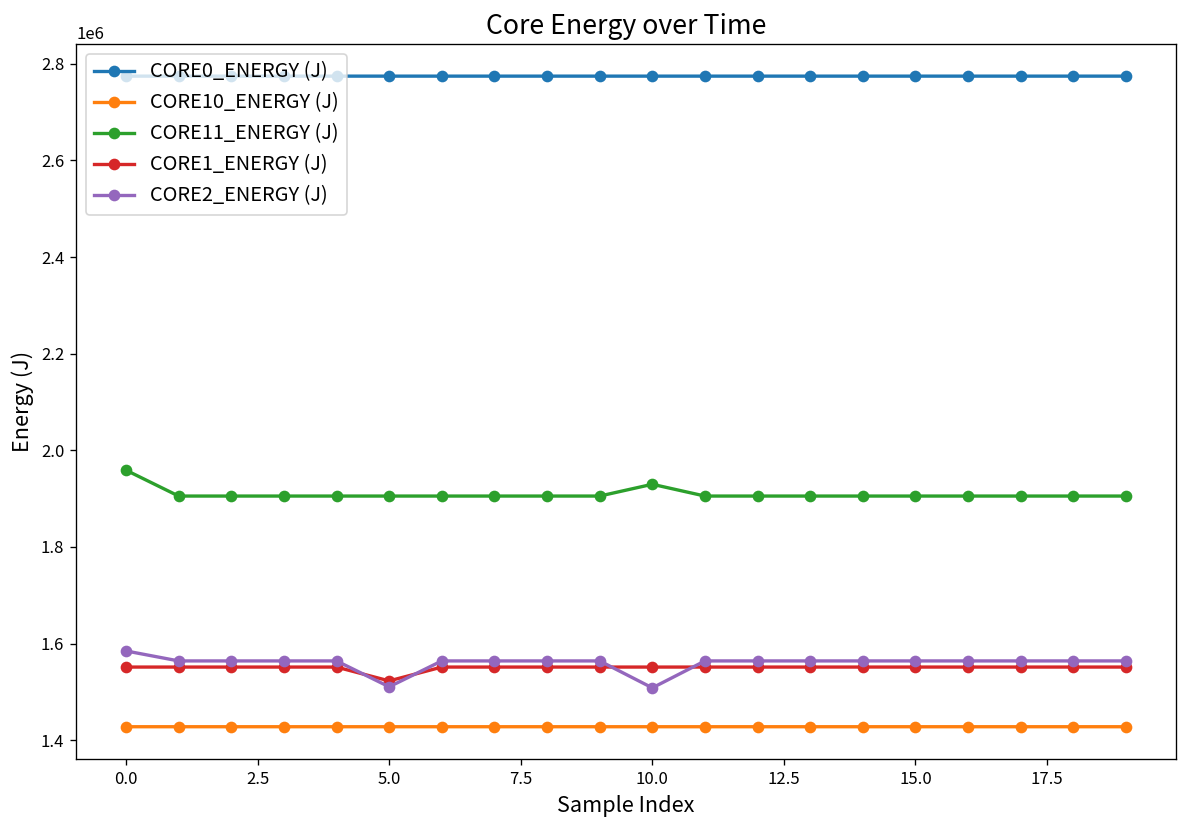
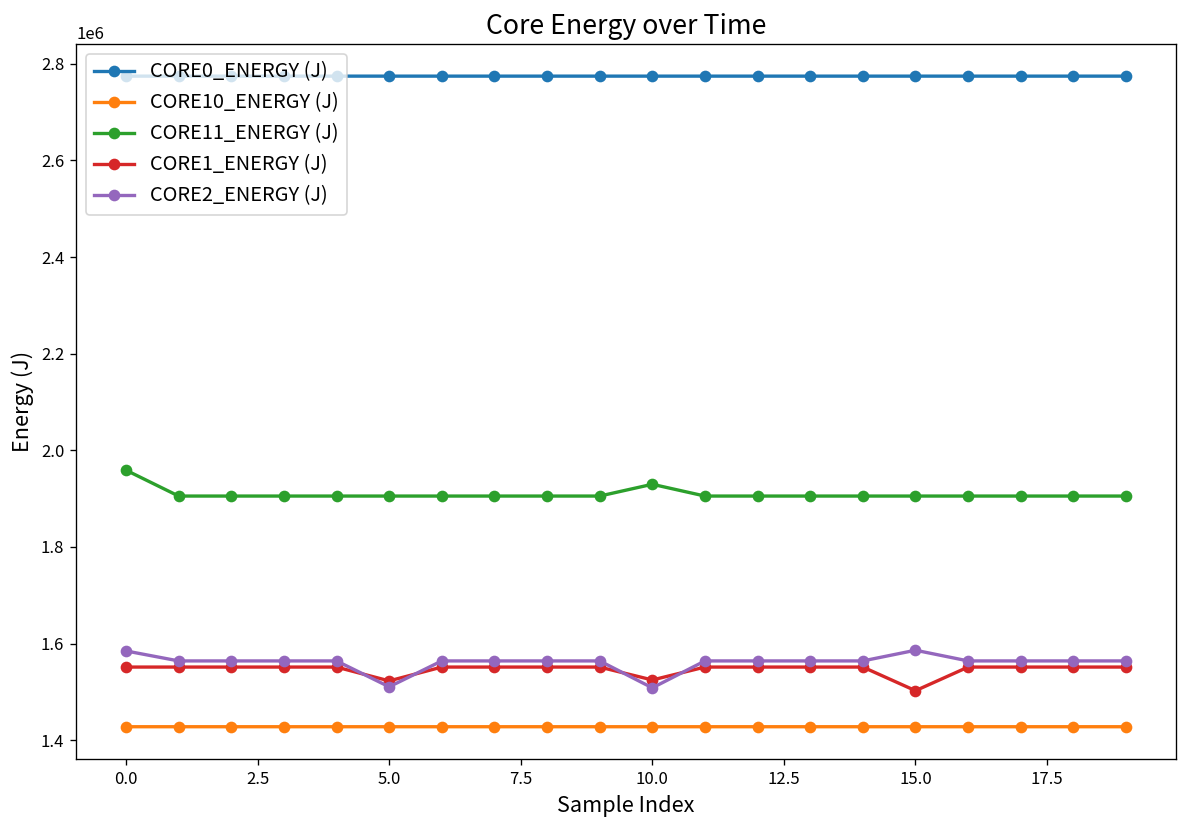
CORE1_ENERGY (J), 10.0: 1550000 -> 1520000
CORE1_ENERGY (J), 15.0: 1550000 -> 1500000
CORE2_ENERGY (J), 15.0: 1560000 -> 1590000
